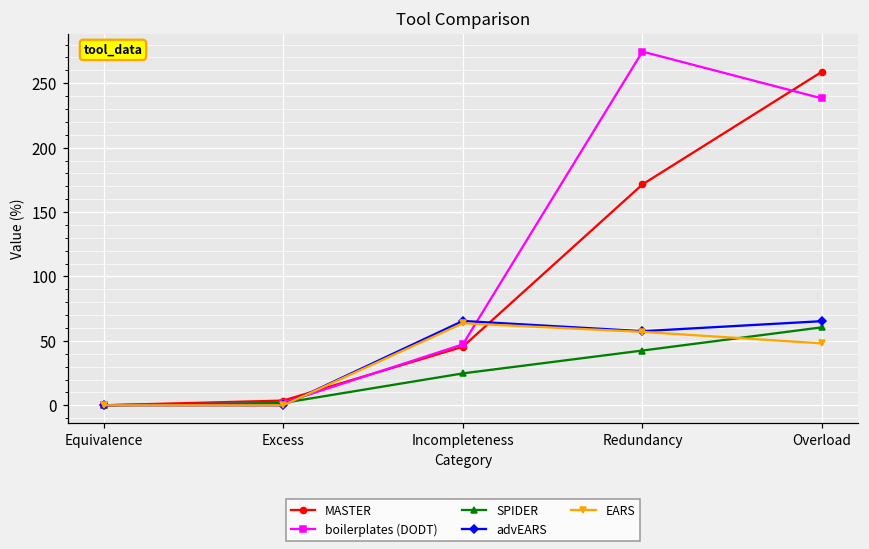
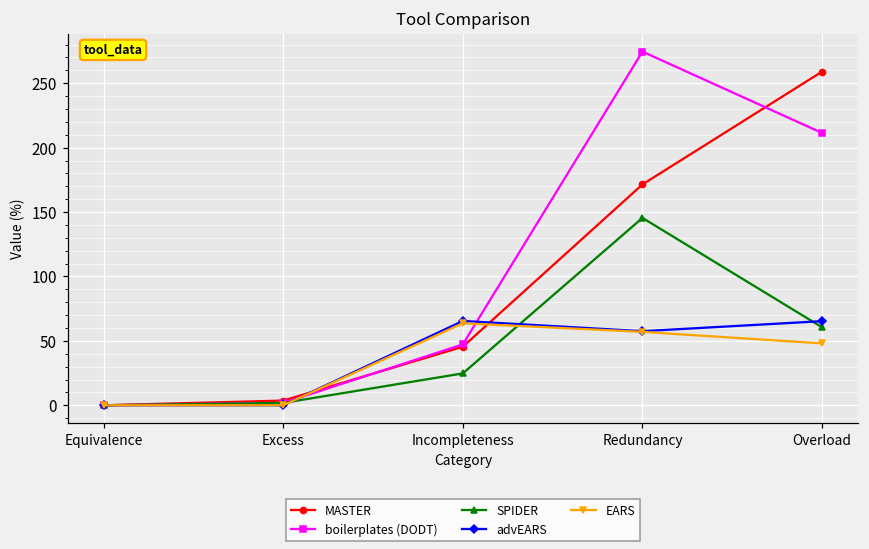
SPIDER, Redundancy: 42 -> 145
boilerplates (DODT), Overload: 238 -> 211
